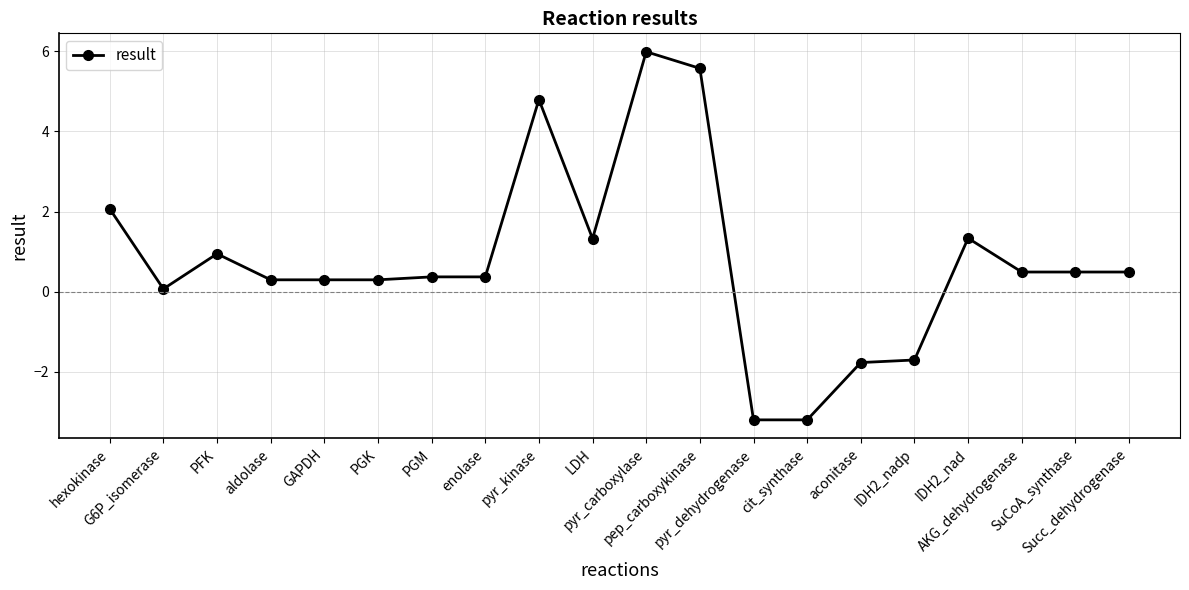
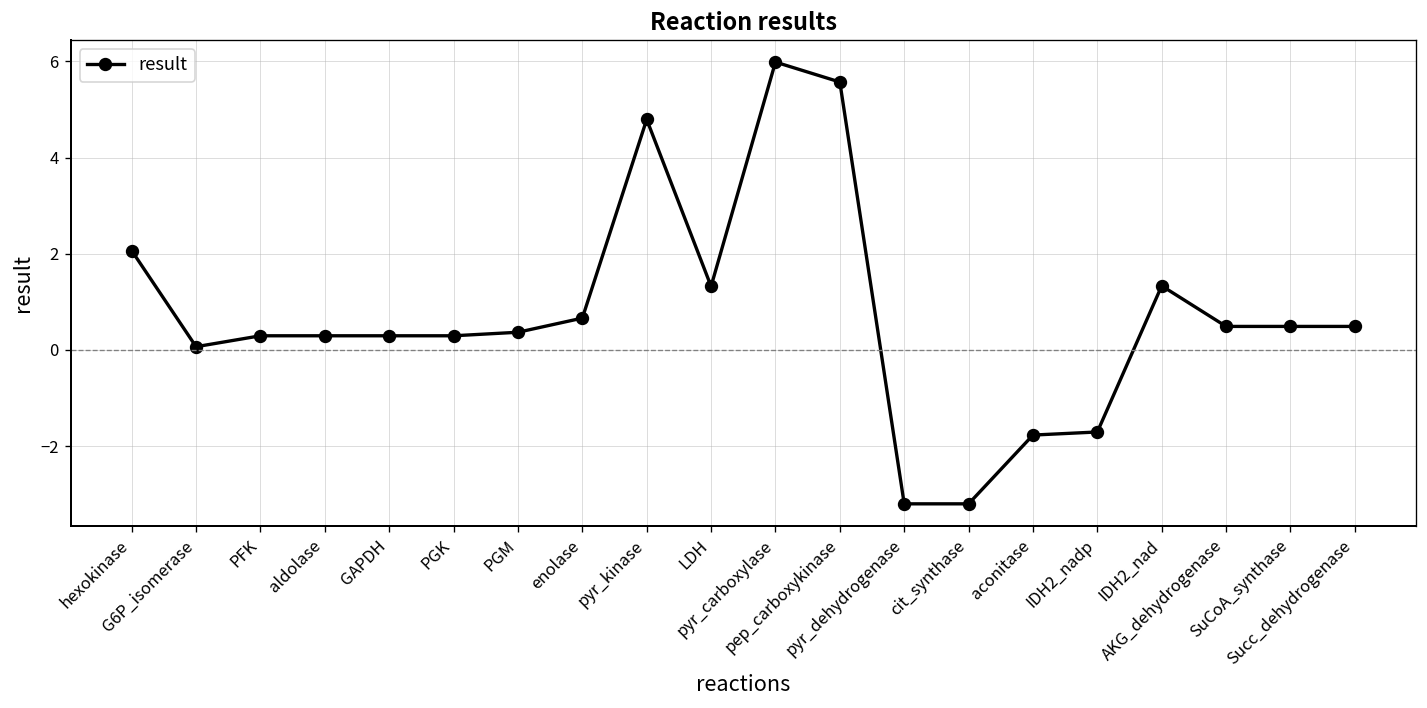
PFK: 0.9 -> 0.3
enolase: 0.4 -> 0.7
